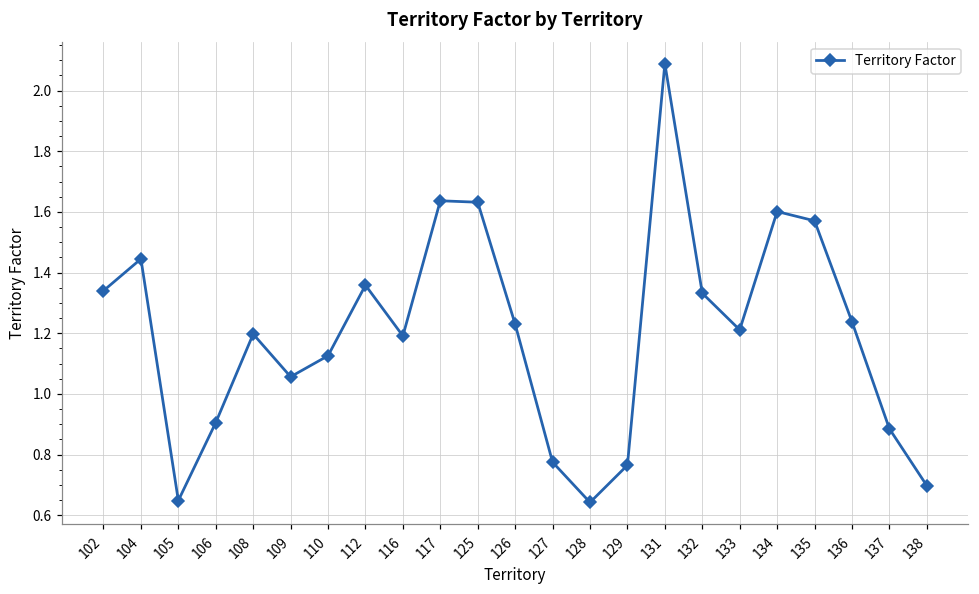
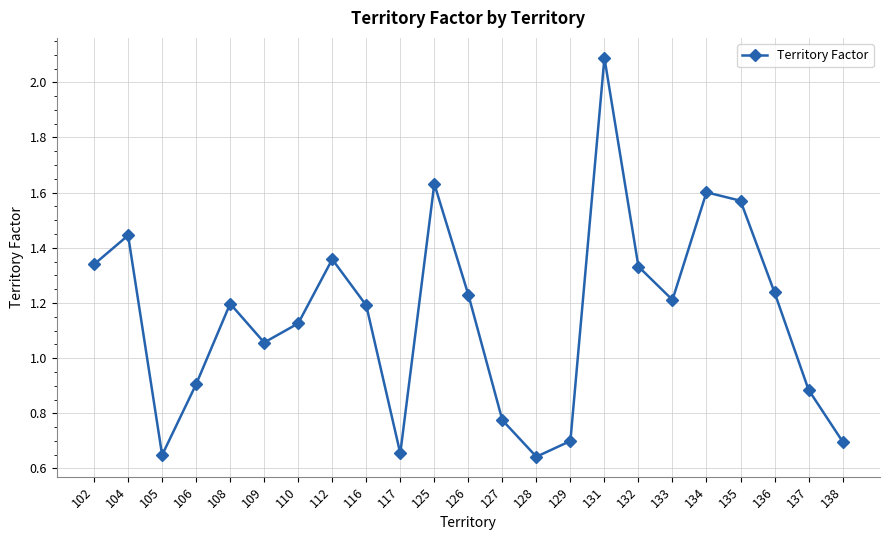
117: 1.64 -> 0.65
129: 0.77 -> 0.70
